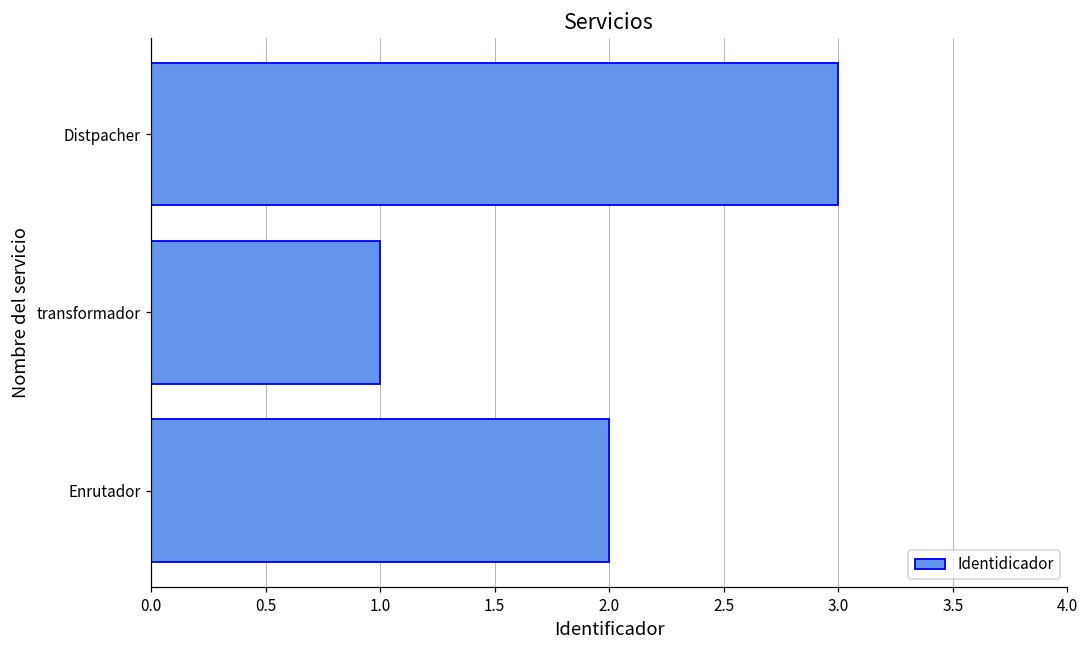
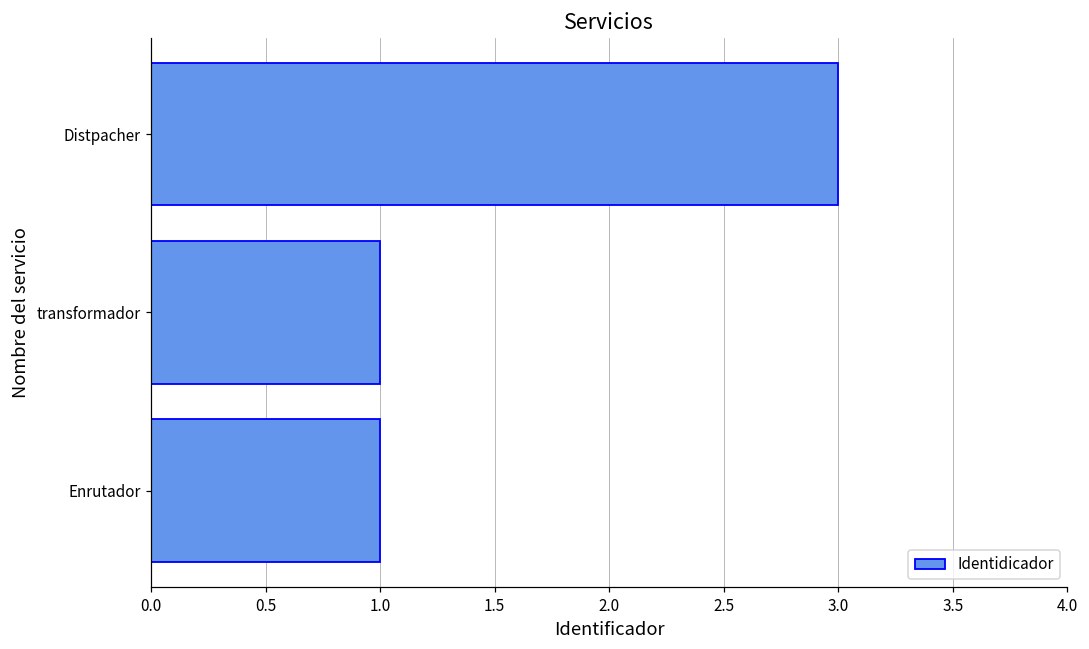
Enrutador: 2 -> 1
